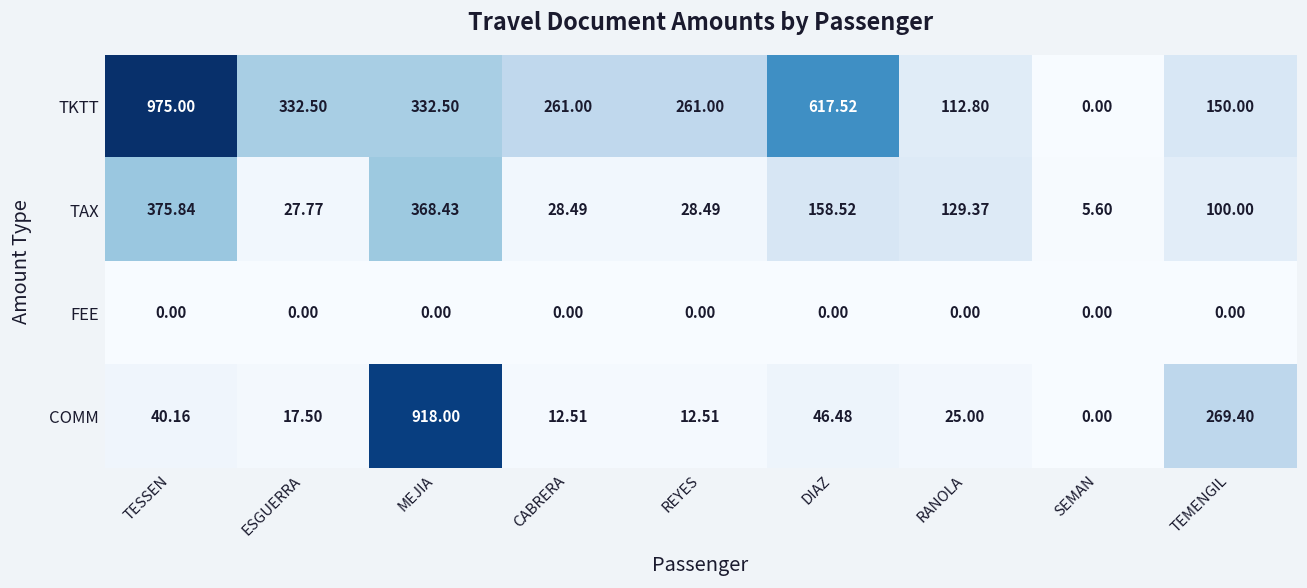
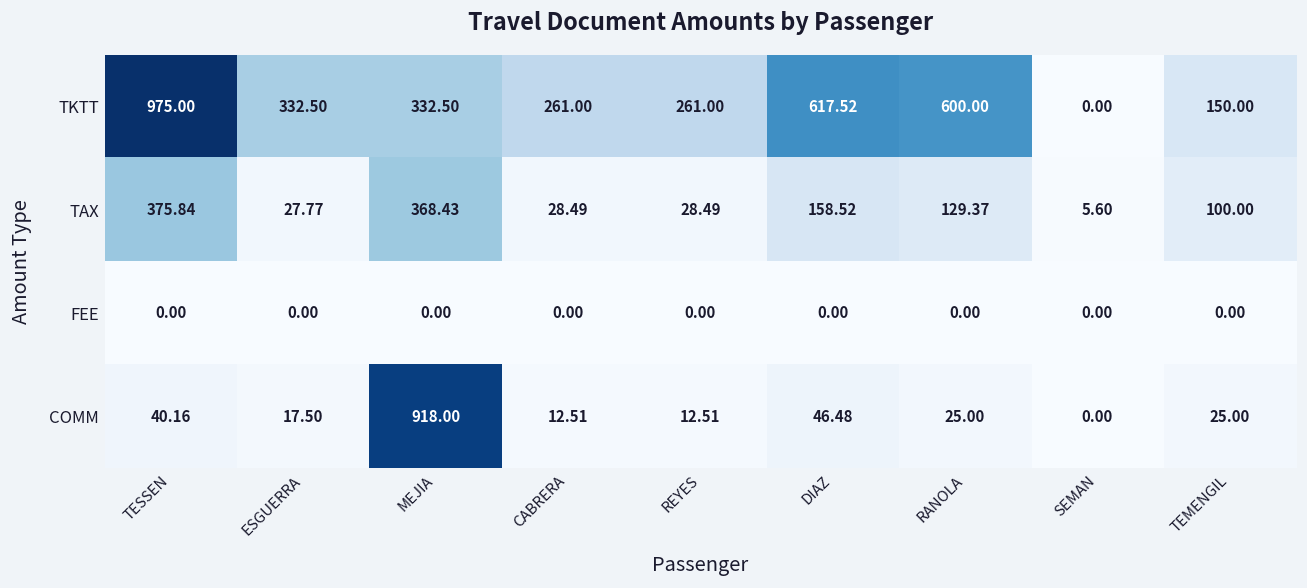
TKTT, RANOLA: 112.80 -> 600.00
COMM, TEMENGIL: 269.40 -> 25.00
